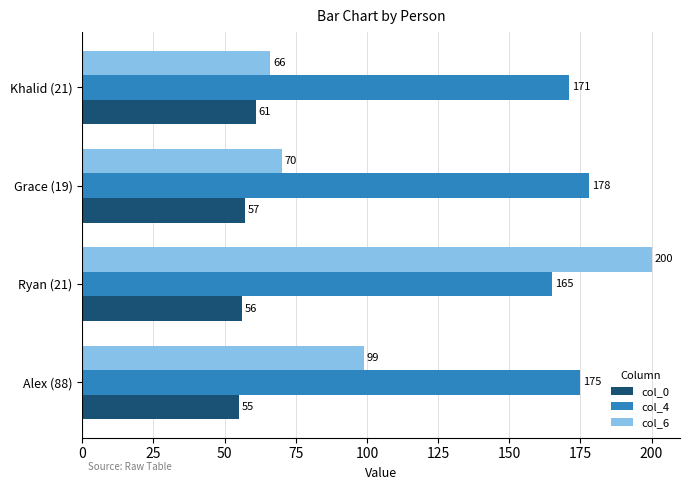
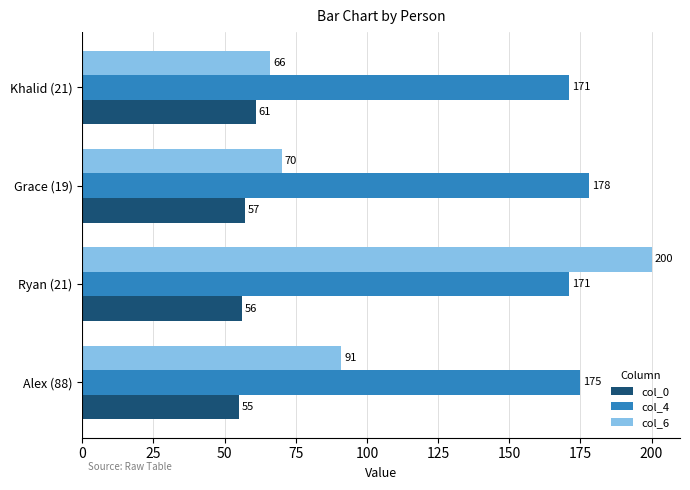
col_4, Ryan (21): 165 -> 171
col_6, Alex (88): 99 -> 91
